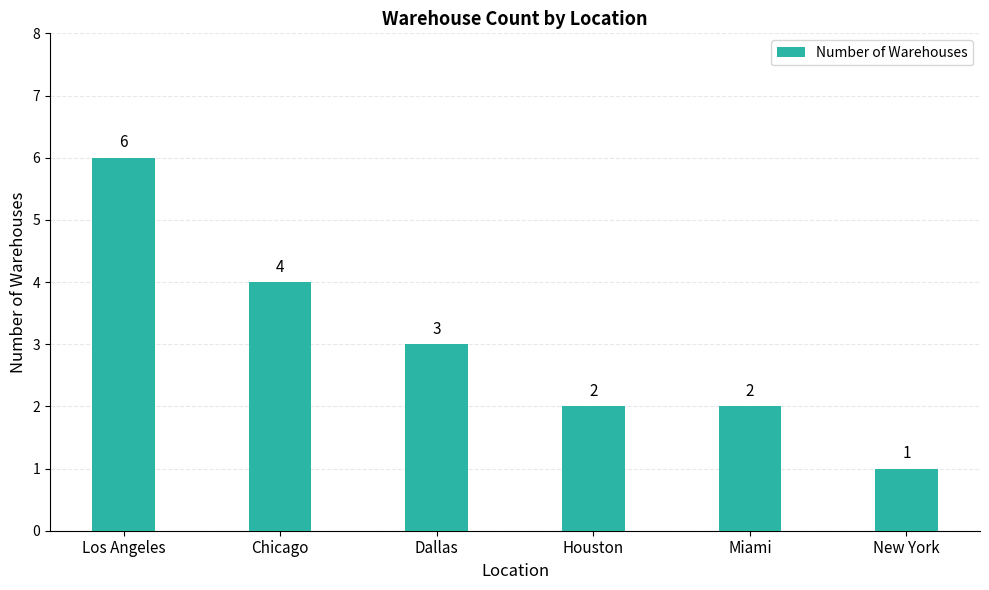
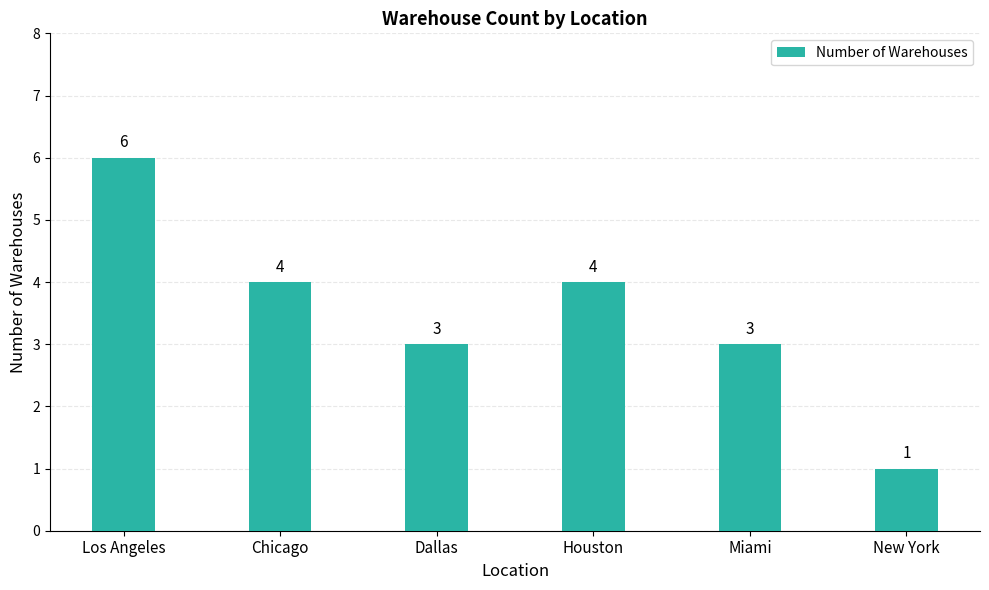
Houston: 2 -> 4
Miami: 2 -> 3
